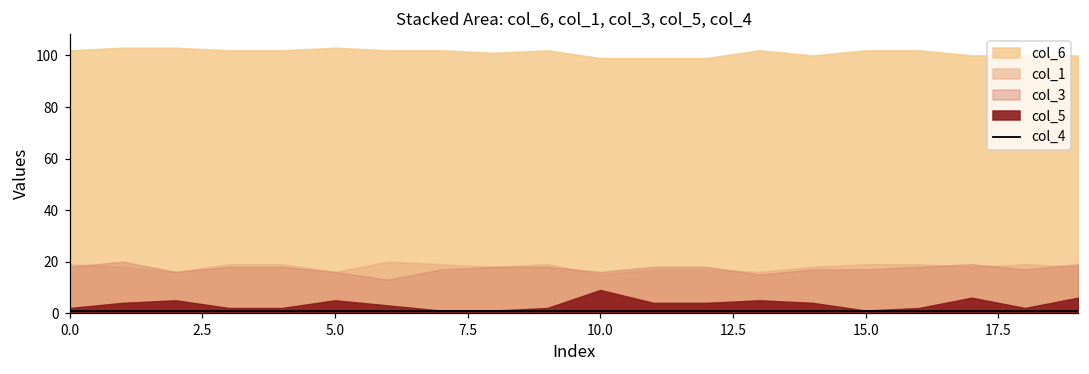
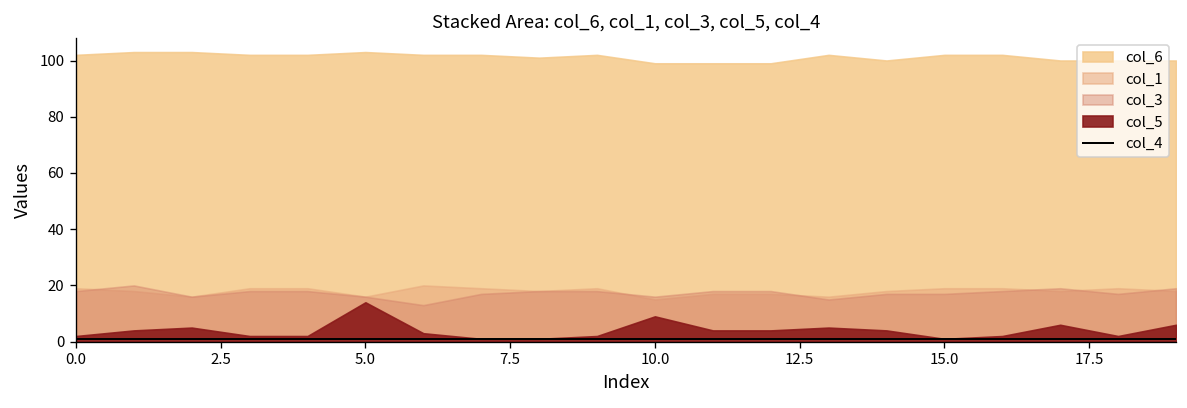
col_5, 5.0: 5 -> 14
